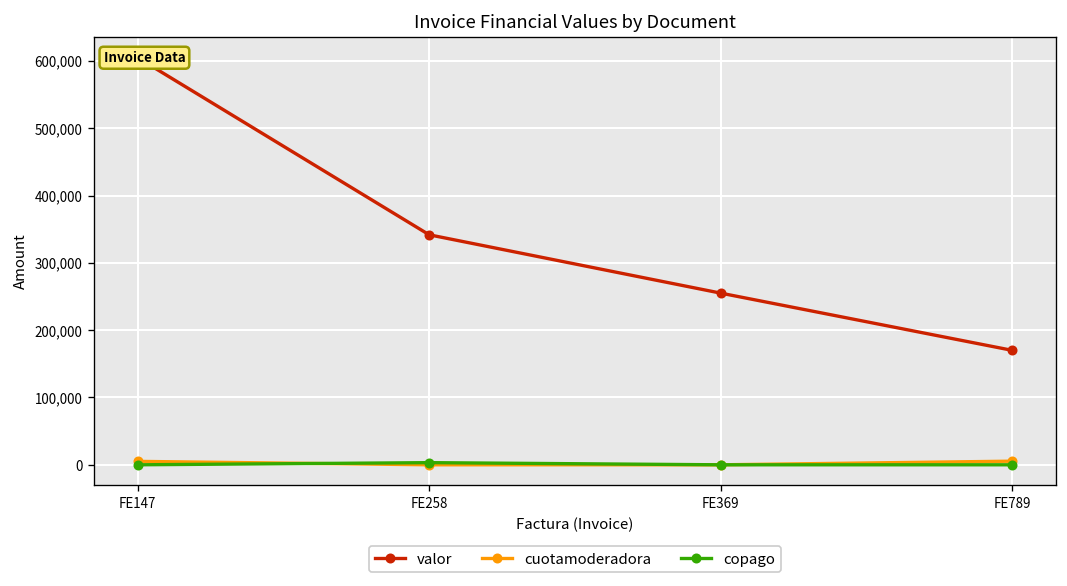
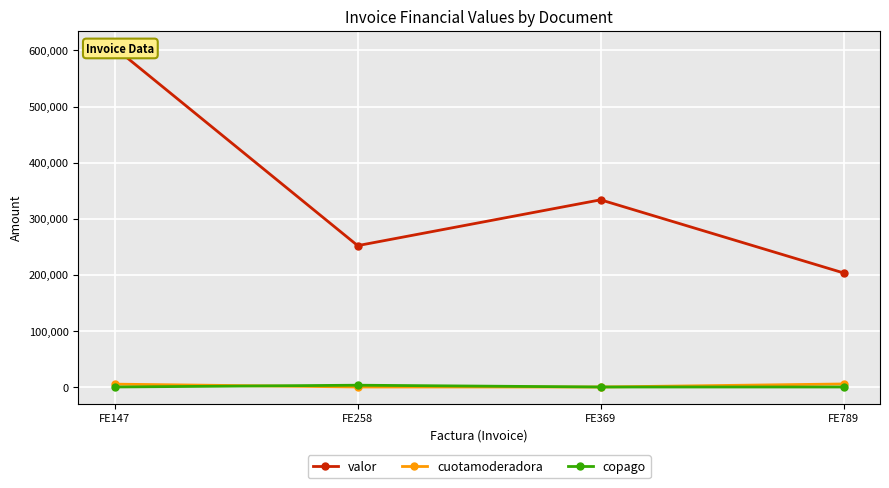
valor, FE258: 340,000 -> 250,000
valor, FE369: 260,000 -> 330,000
valor, FE789: 170,000 -> 200,000
